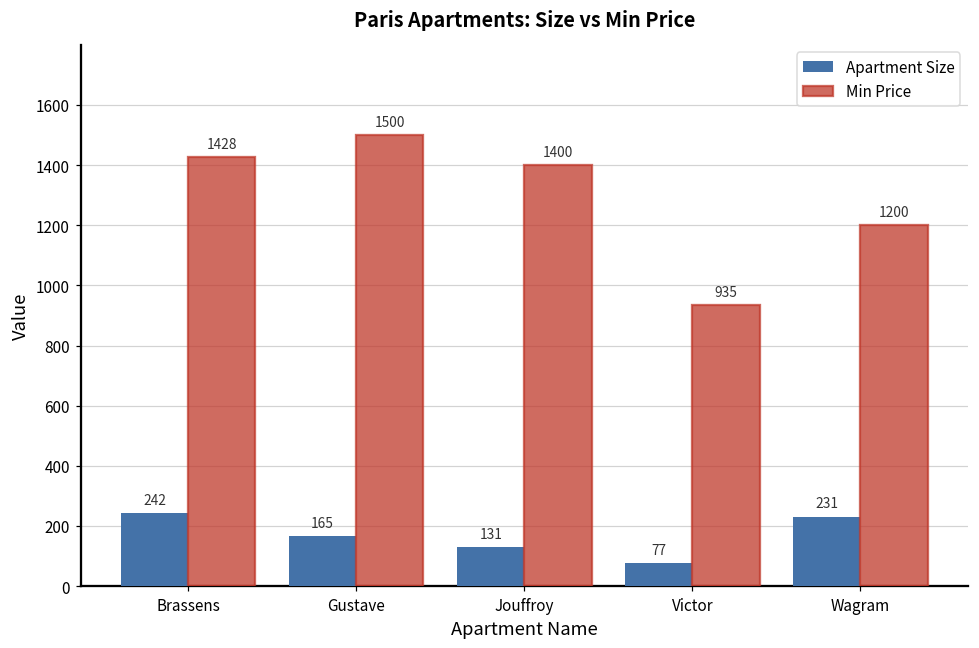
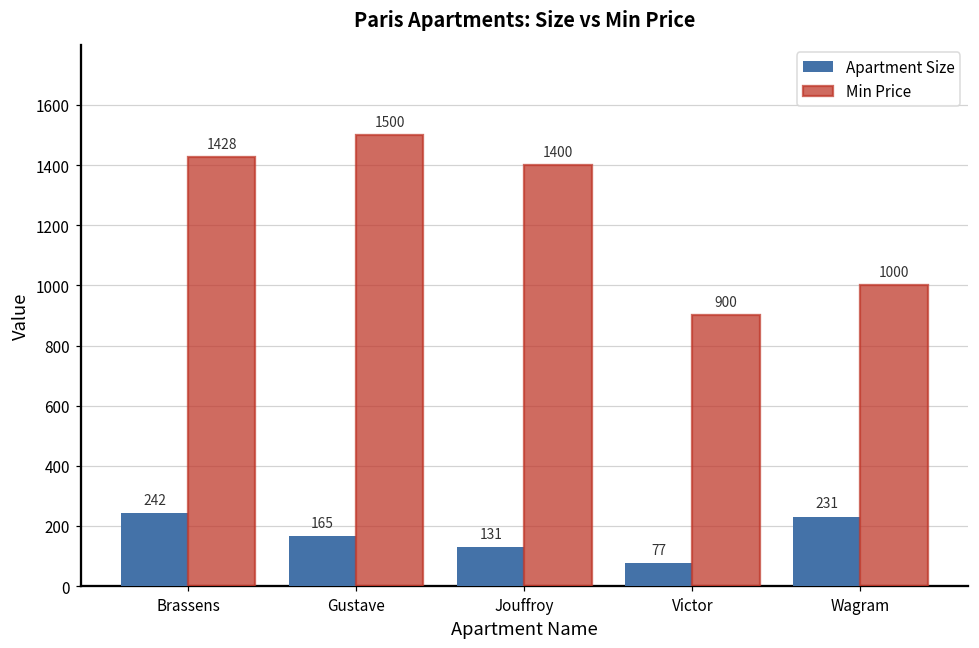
Min Price, Victor: 935 -> 900
Min Price, Wagram: 1200 -> 1000
